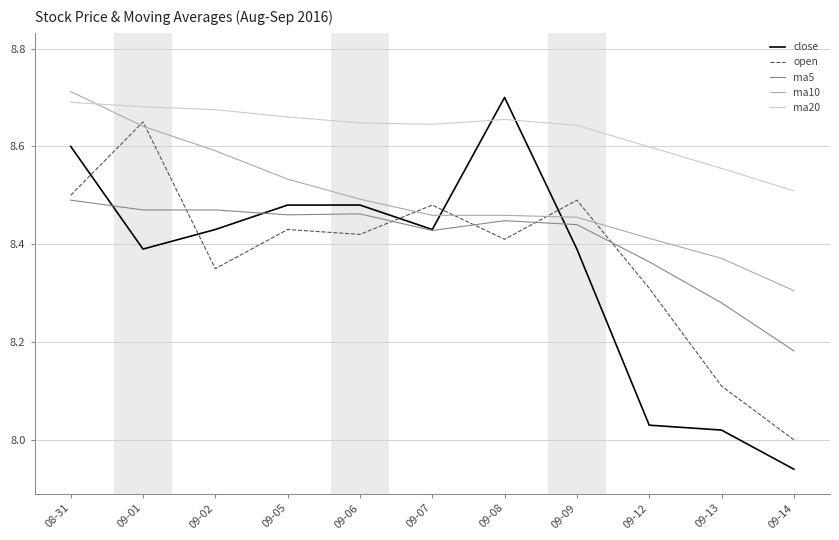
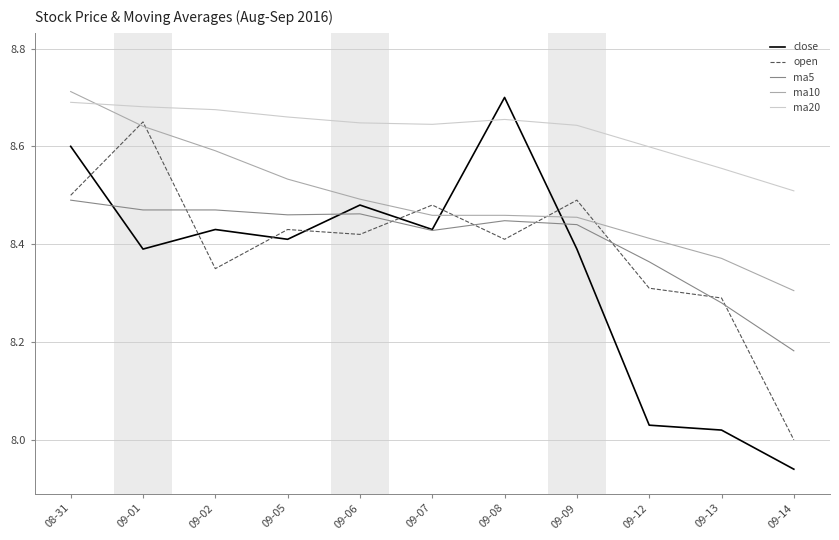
close, 09-05: 8.48 -> 8.41
open, 09-13: 8.11 -> 8.29
